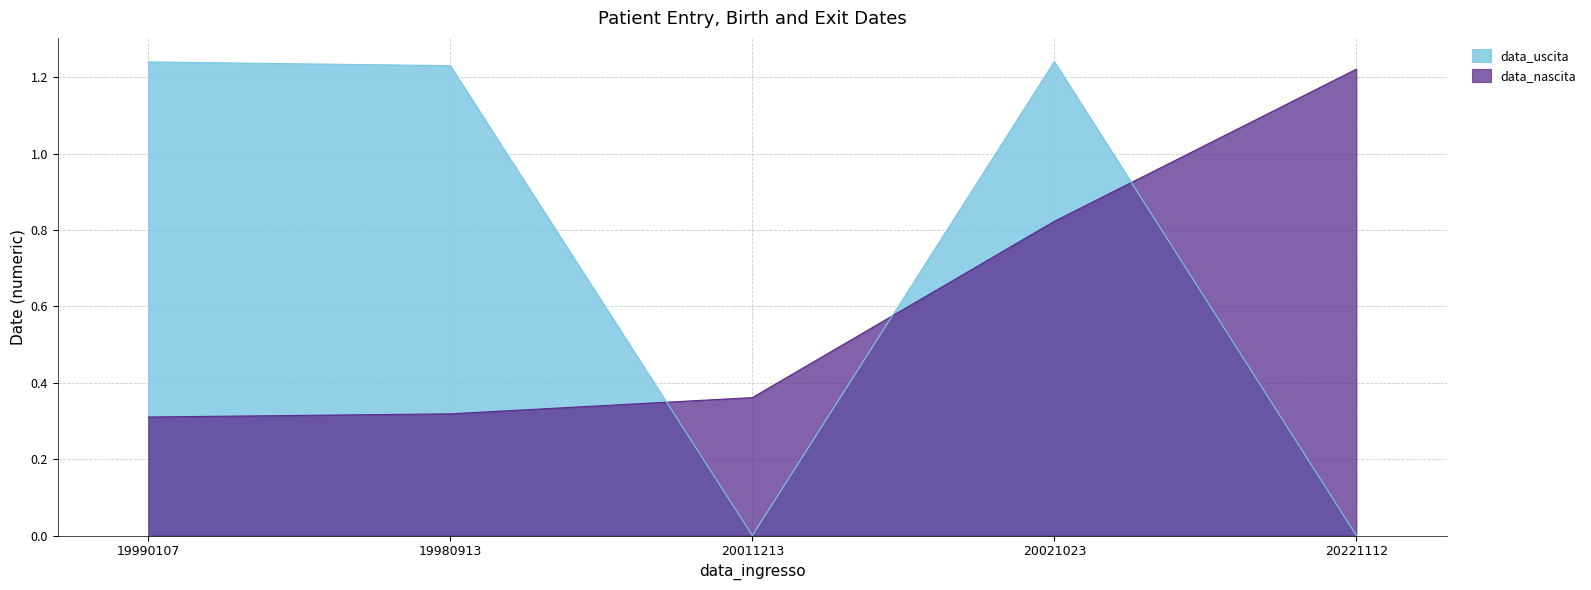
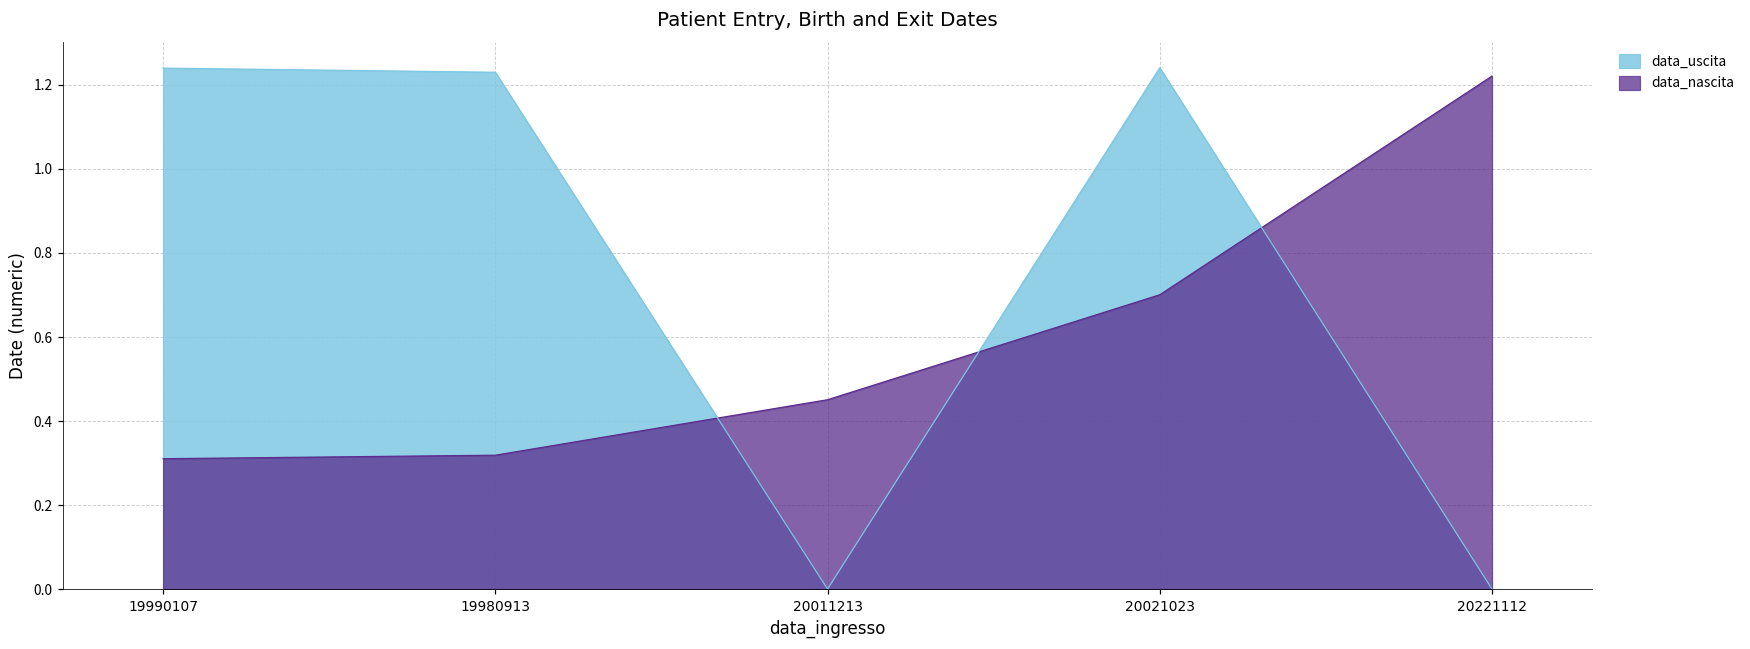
data_nascita, 20011213: 0.36 -> 0.45
data_nascita, 20021023: 0.82 -> 0.70
